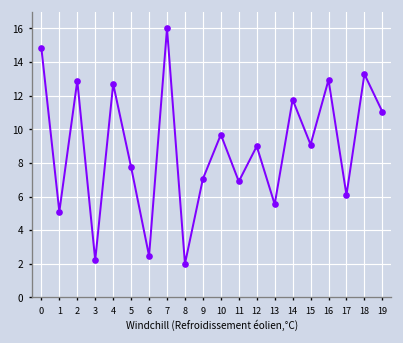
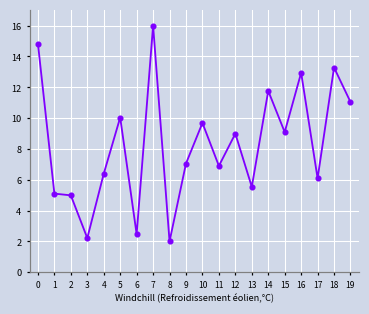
2: 12.9 -> 5.0
4: 12.7 -> 6.4
5: 7.7 -> 10.0
